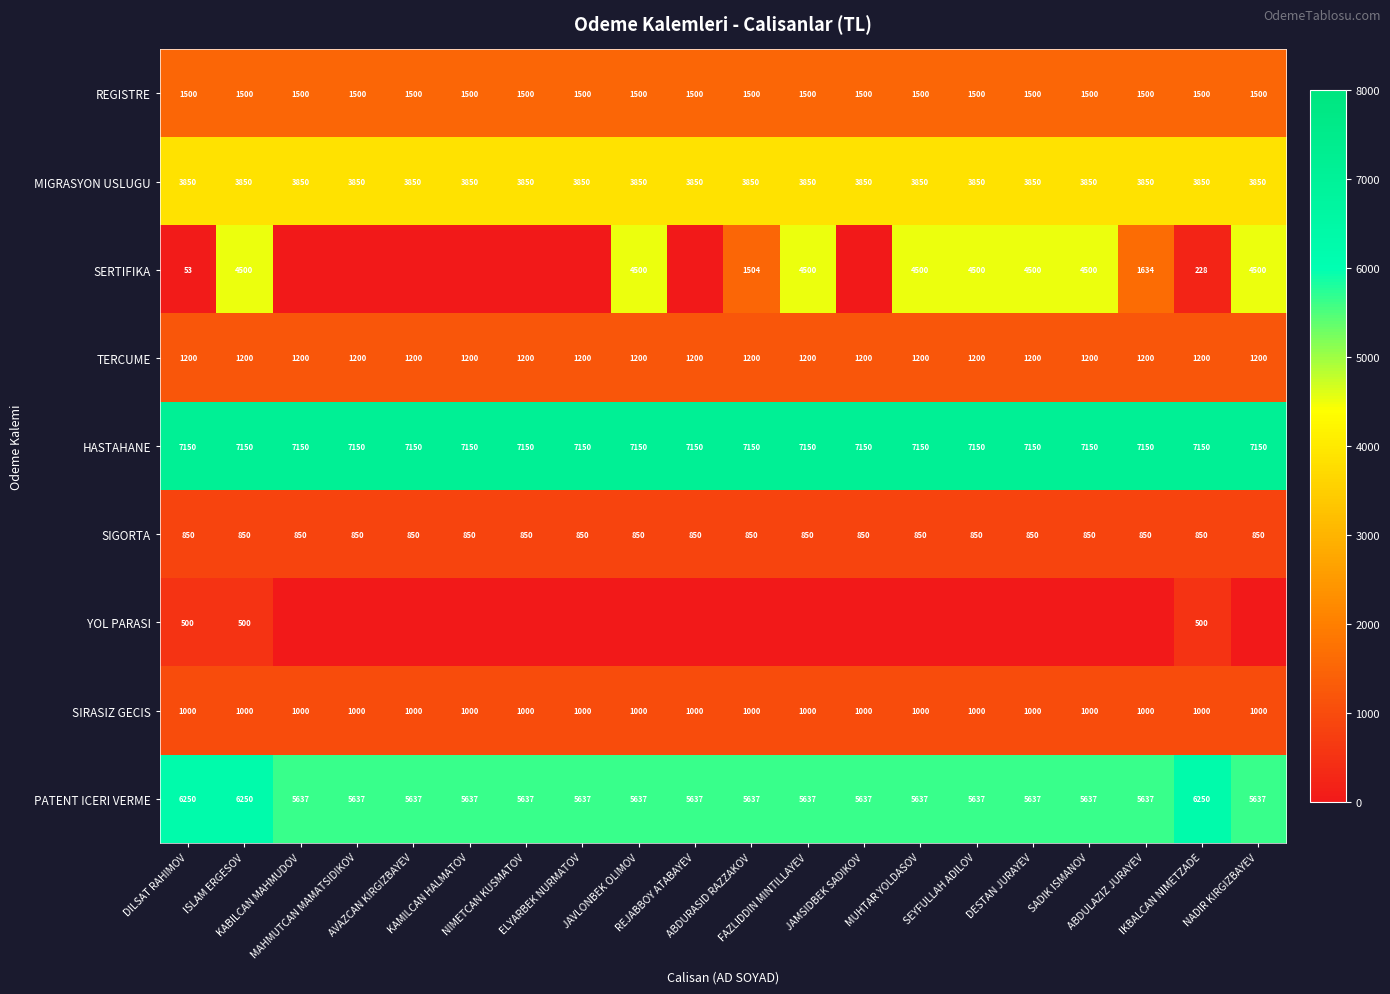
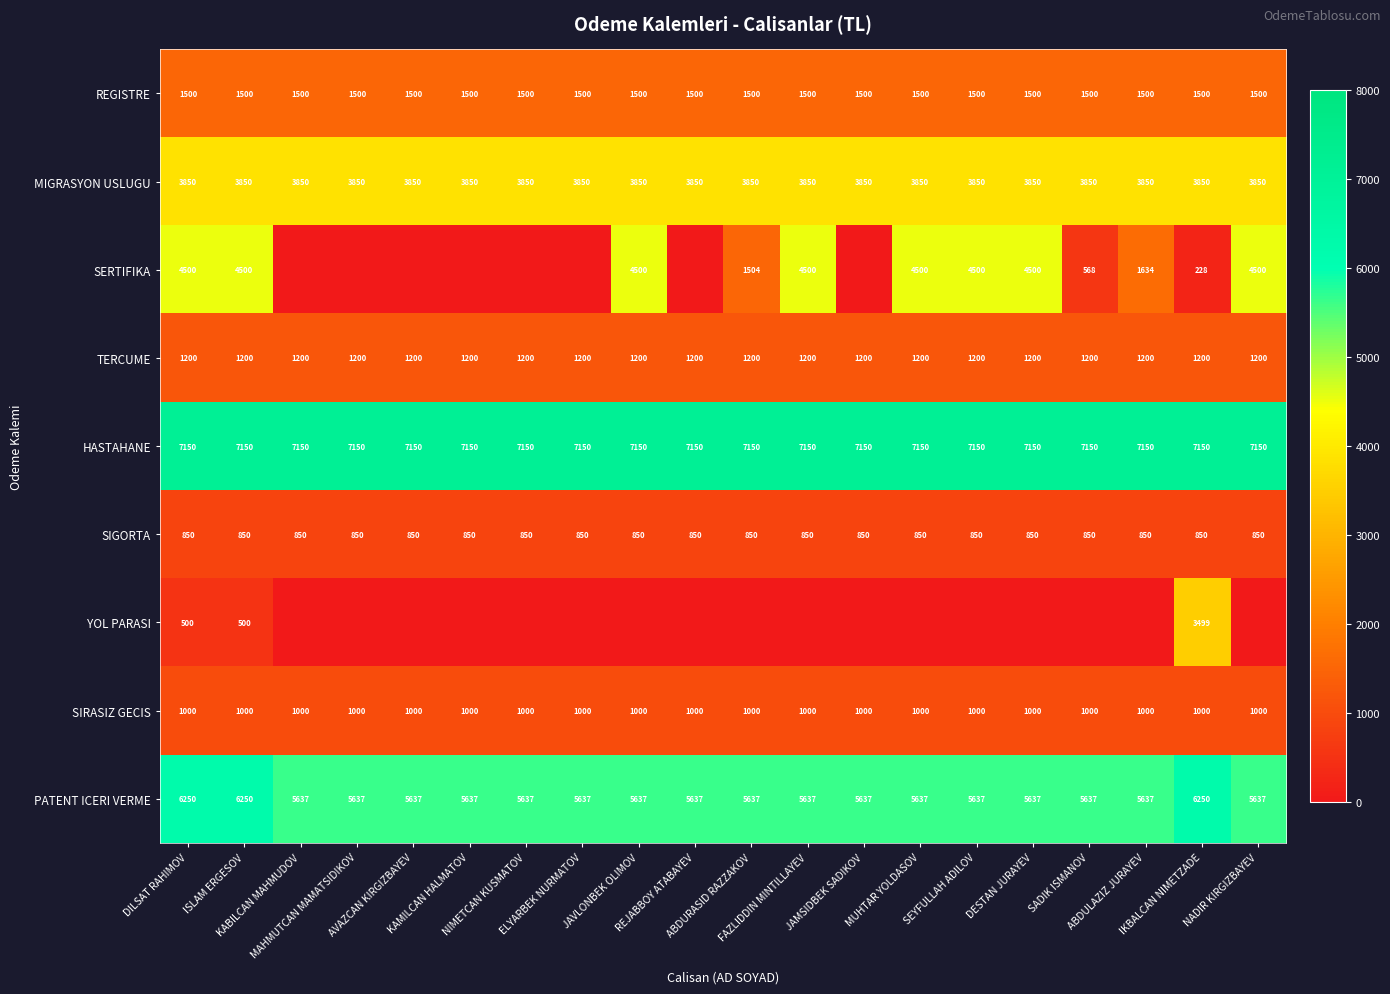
SERTIFIKA, DILSAT RAHIMOV: 53 -> 4500
SERTIFIKA, SADIK ISMANOV: 4500 -> 568
YOL PARASI, IKBALCAN NIMETZADE: 500 -> 3499
